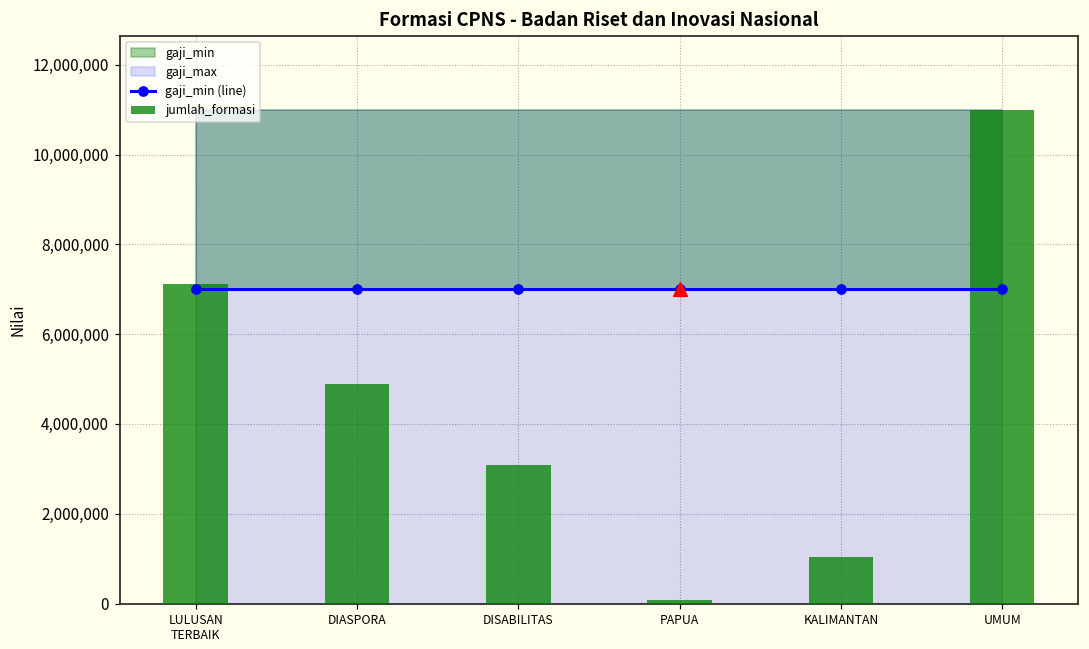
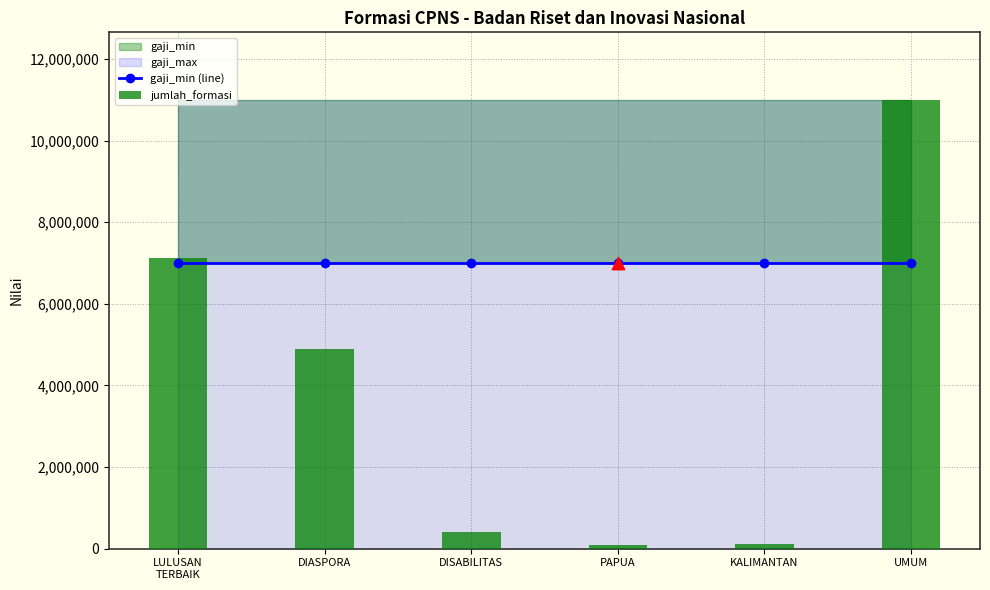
jumlah_formasi, DISABILITAS: 3,100,000 -> 400,000
jumlah_formasi, KALIMANTAN: 1,000,000 -> 100,000
